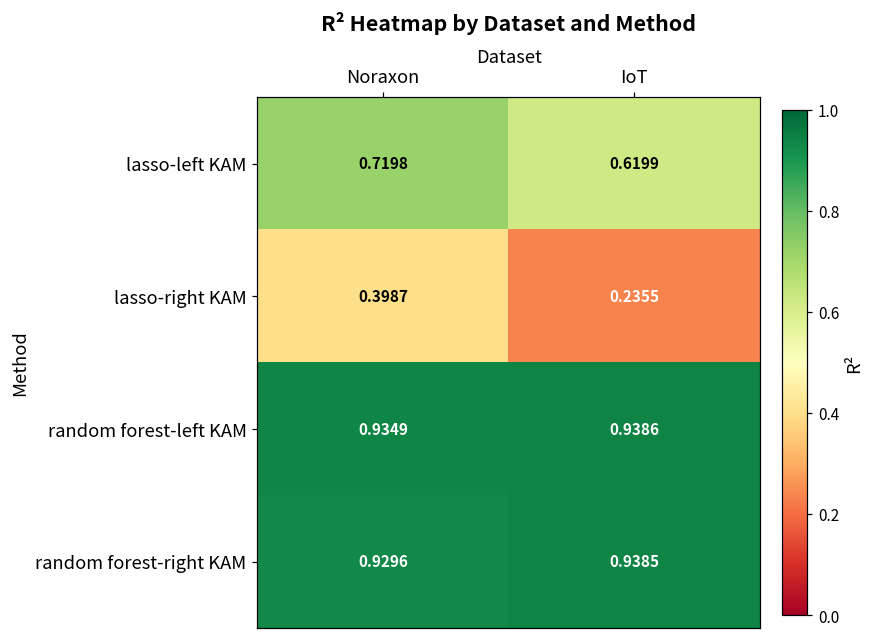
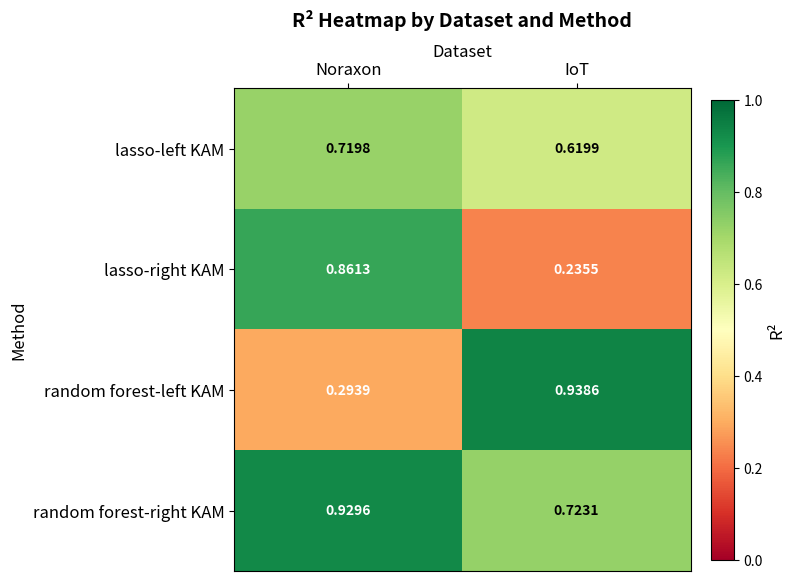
lasso-right KAM, Noraxon: 0.3987 -> 0.8613
random forest-left KAM, Noraxon: 0.9349 -> 0.2939
random forest-right KAM, IoT: 0.9385 -> 0.7231
